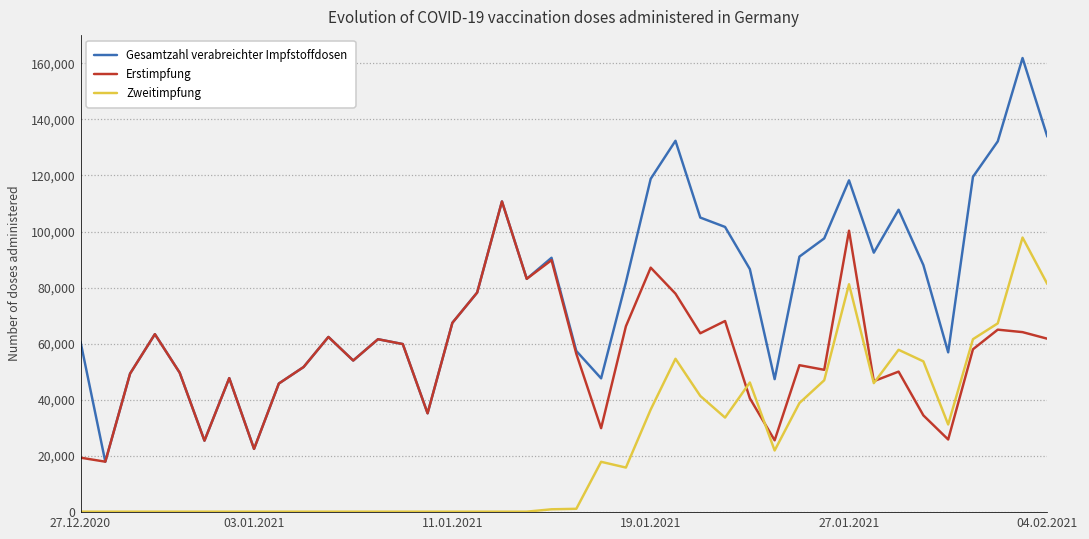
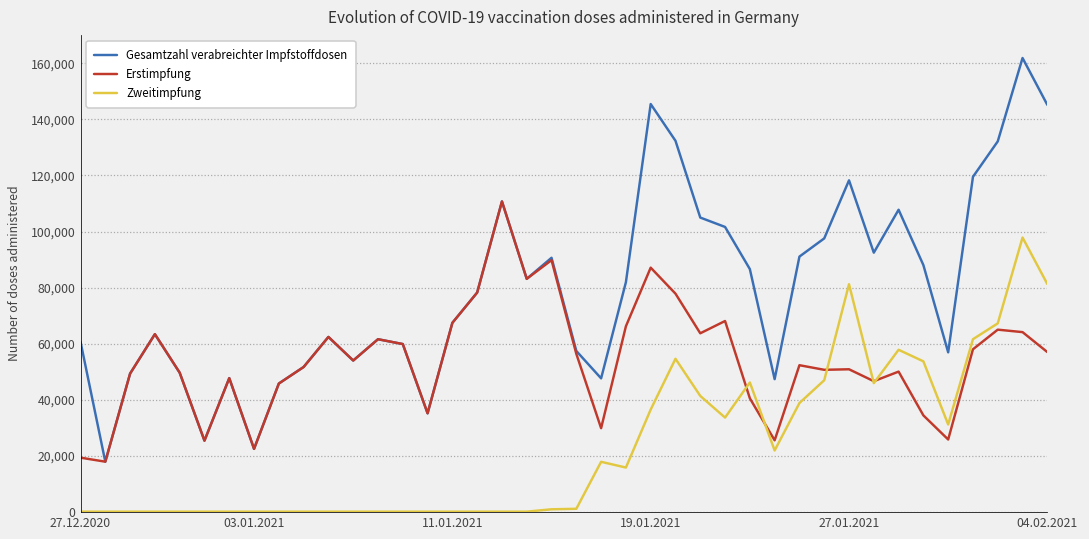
Gesamtzahl verabreichter Impfstoffdosen, 19.01.2021: 119,000 -> 145,000
Erstimpfung, 27.01.2021: 100,000 -> 51,000
Gesamtzahl verabreichter Impfstoffdosen, 04.02.2021: 134,000 -> 145,000
Erstimpfung, 04.02.2021: 62,000 -> 57,000
